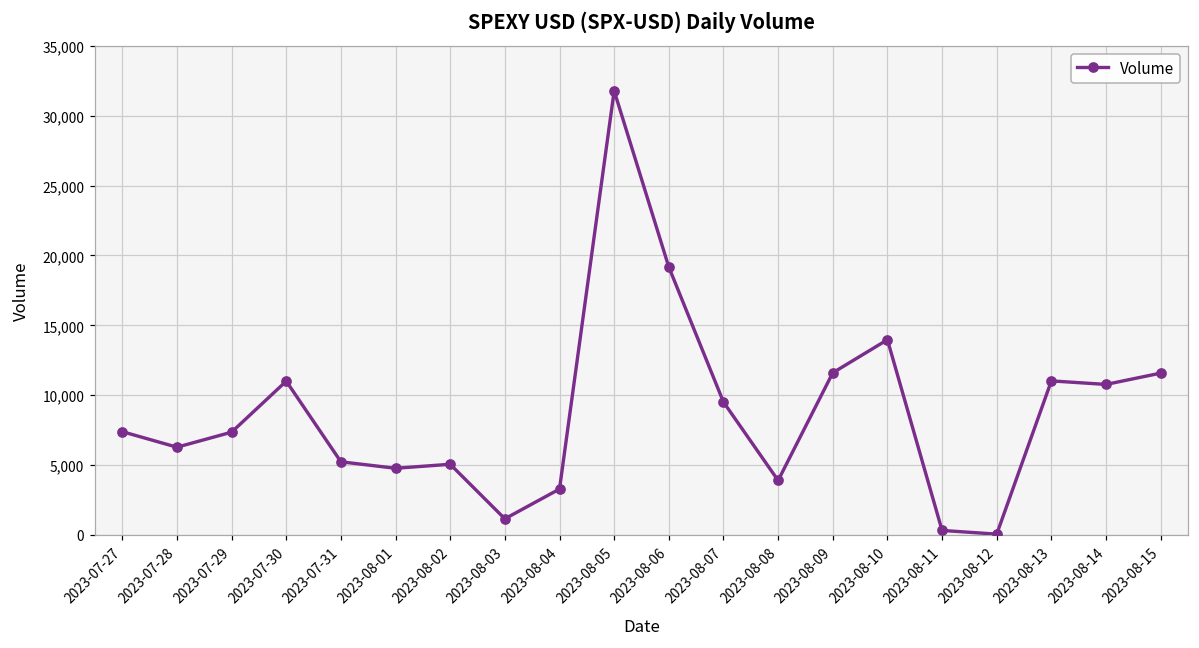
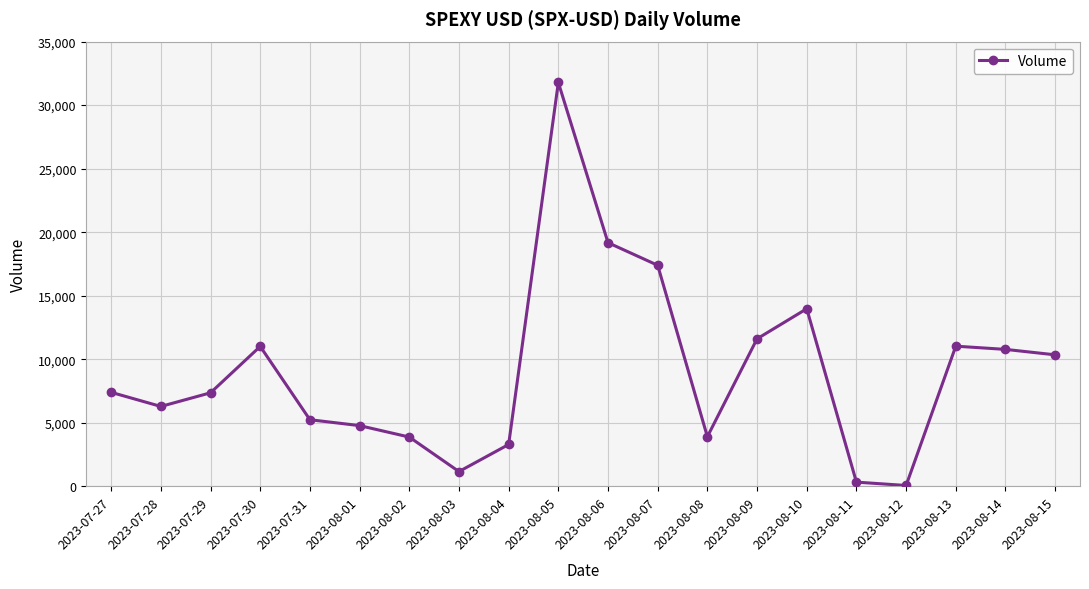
2023-08-02: 5,100 -> 3,900
2023-08-07: 9,500 -> 17,400
2023-08-15: 11,600 -> 10,300
